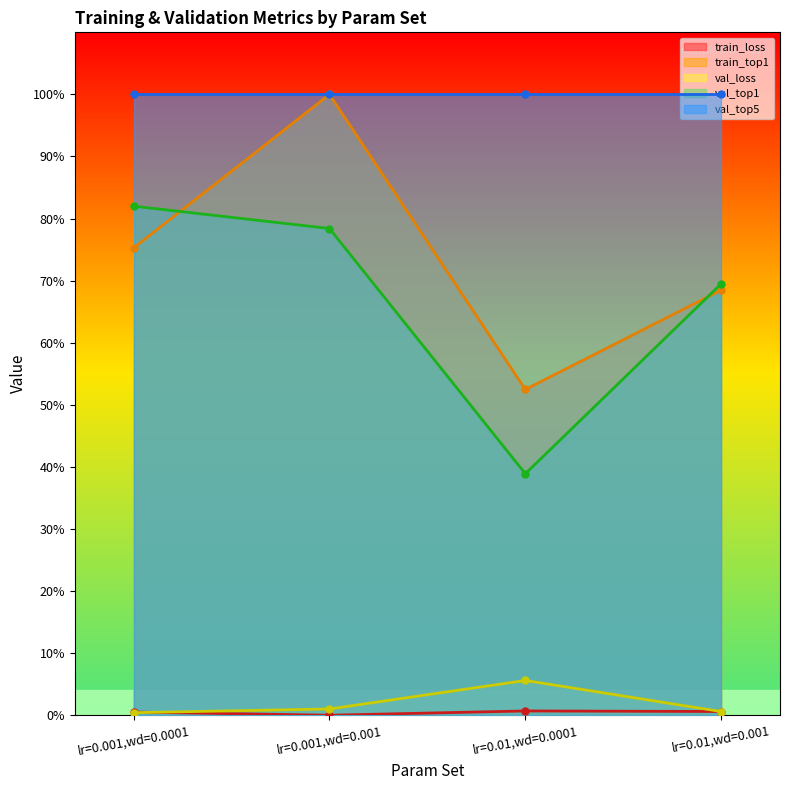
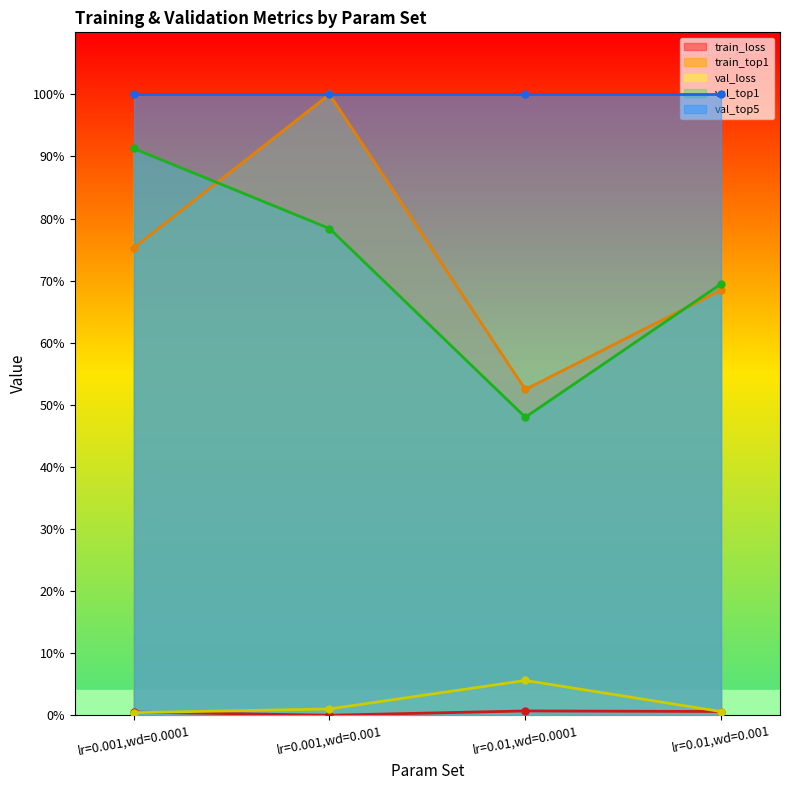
val_top1, lr=0.001,wd=0.0001: 82% -> 91%
val_top1, lr=0.01,wd=0.0001: 39% -> 48%
